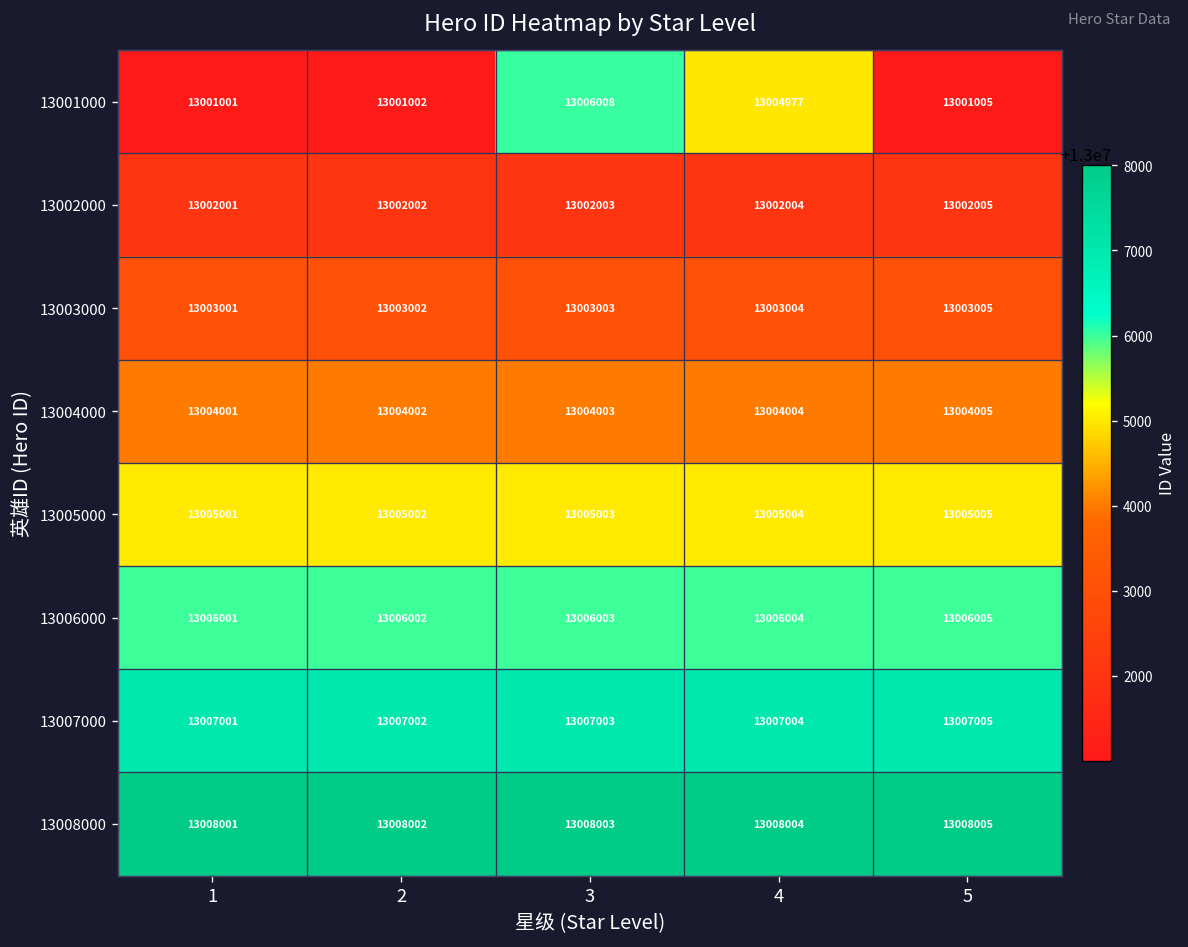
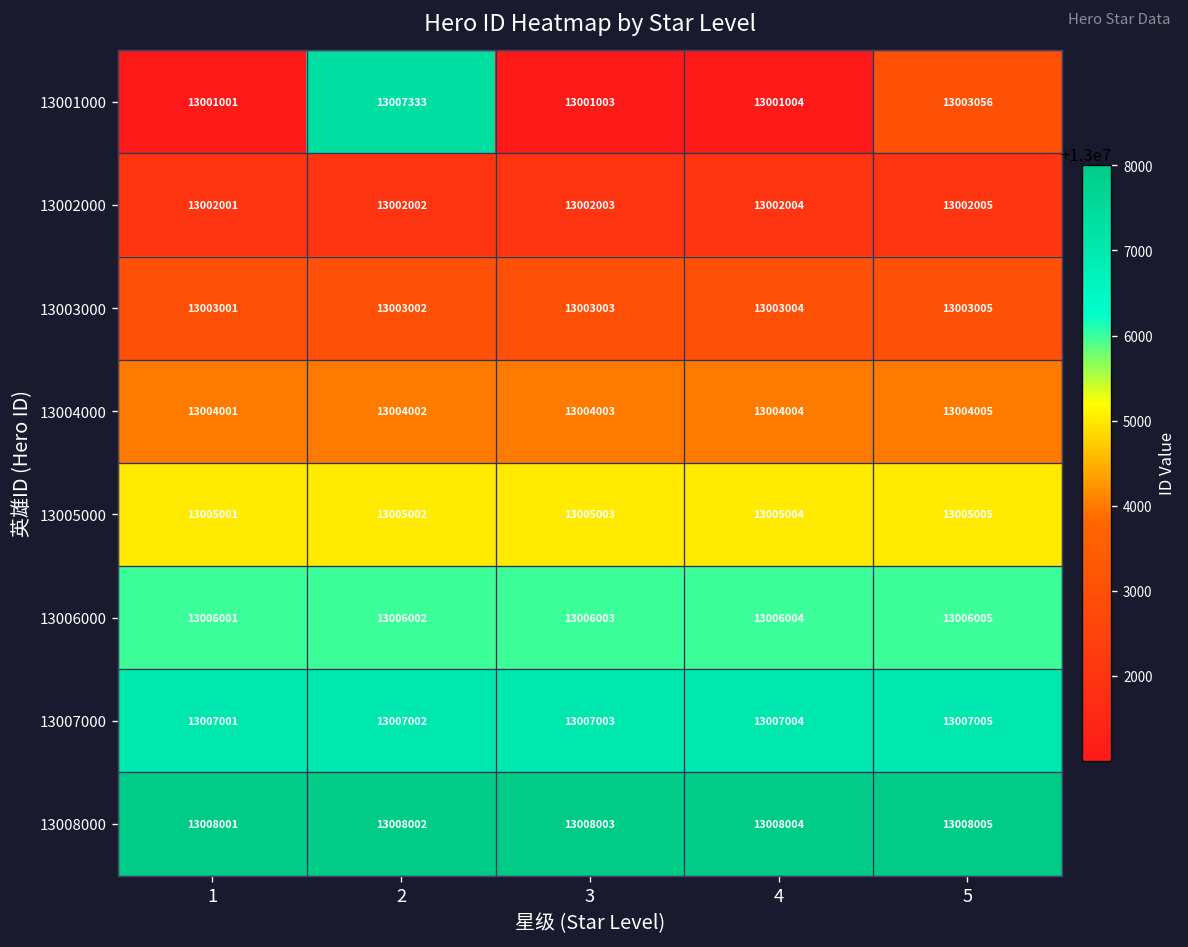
13001000, 2: 13001002 -> 13007333
13001000, 3: 13006008 -> 13001003
13001000, 4: 13004977 -> 13001004
13001000, 5: 13001005 -> 13003056
